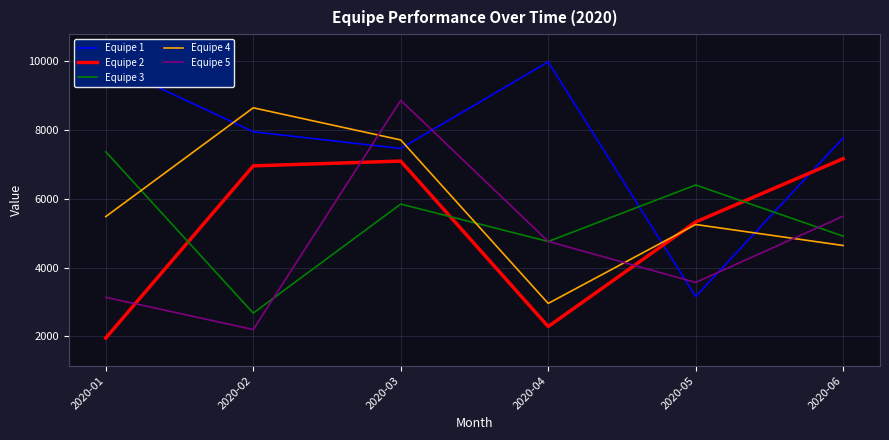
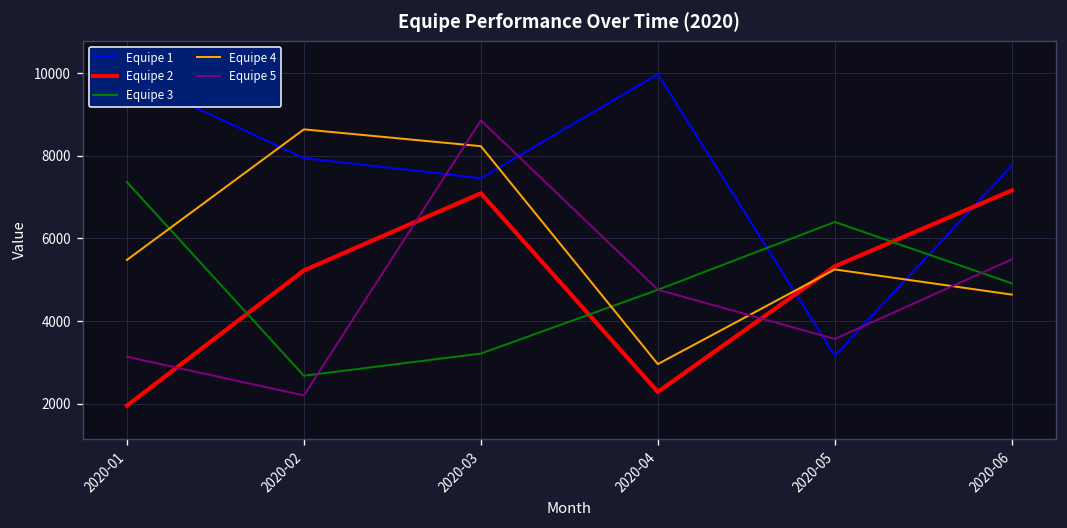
Equipe 2, 2020-02: 7000 -> 5200
Equipe 3, 2020-03: 5800 -> 3200
Equipe 4, 2020-03: 7700 -> 8200
